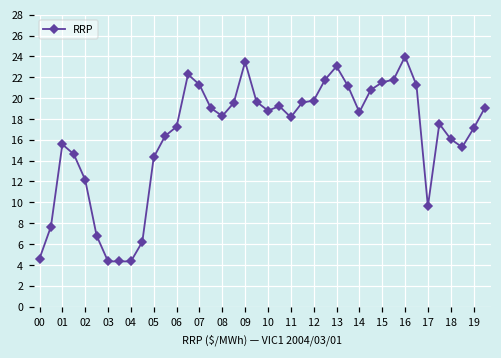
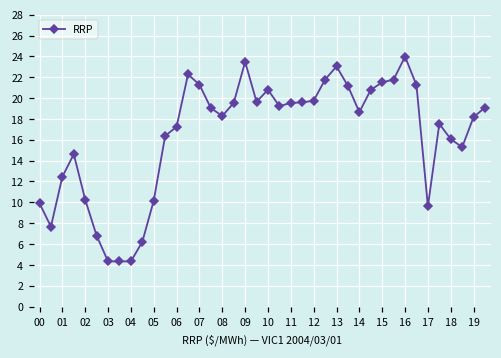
00: 5 -> 10
01: 16 -> 12
02: 12 -> 10
05: 14 -> 10
10: 19 -> 21
11: 18 -> 20
19: 17 -> 18
